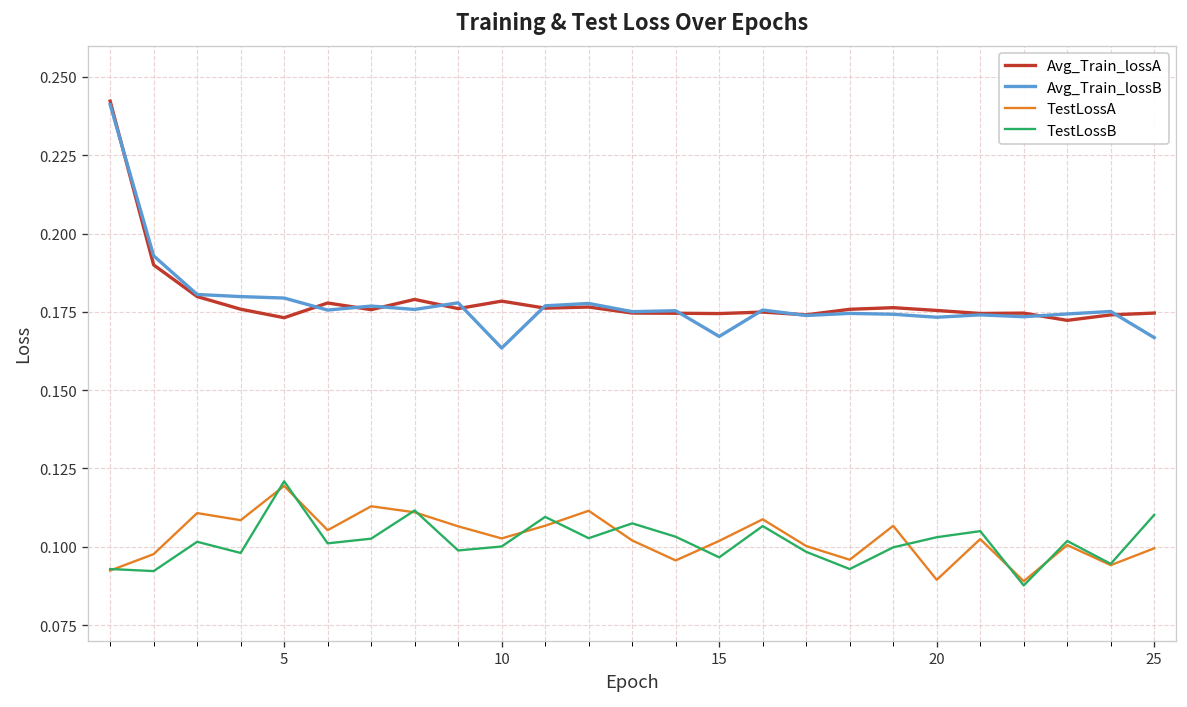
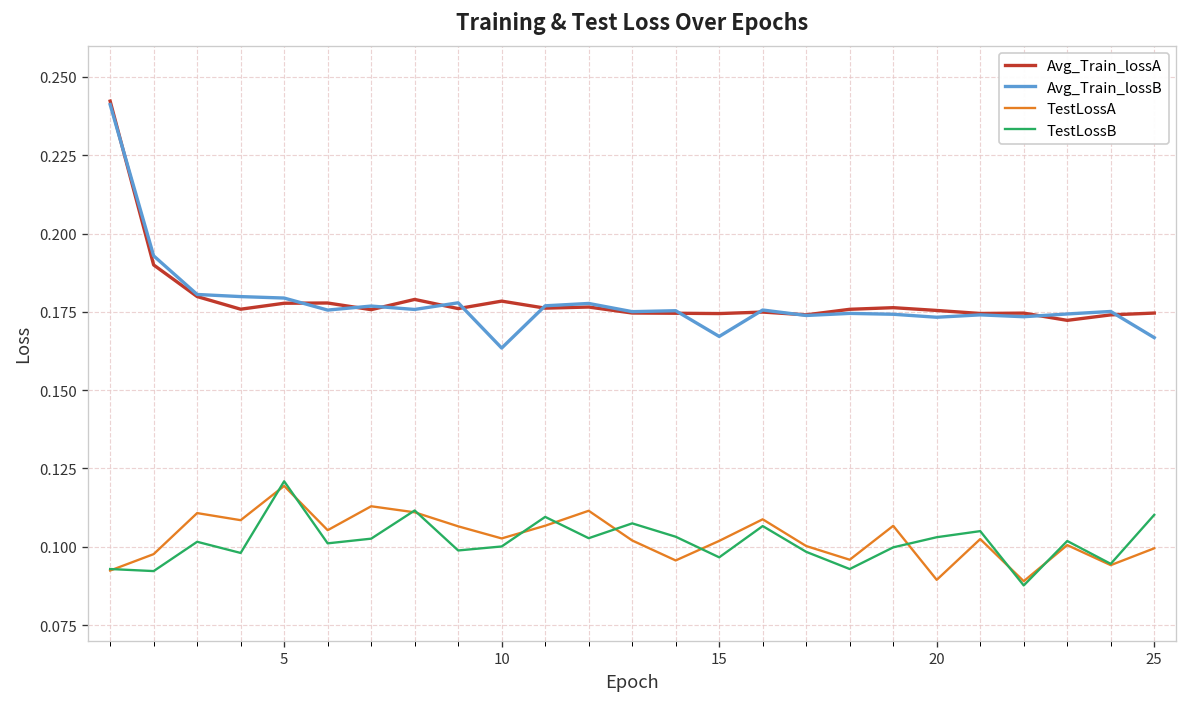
Avg_Train_lossA, 5: 0.173 -> 0.178
